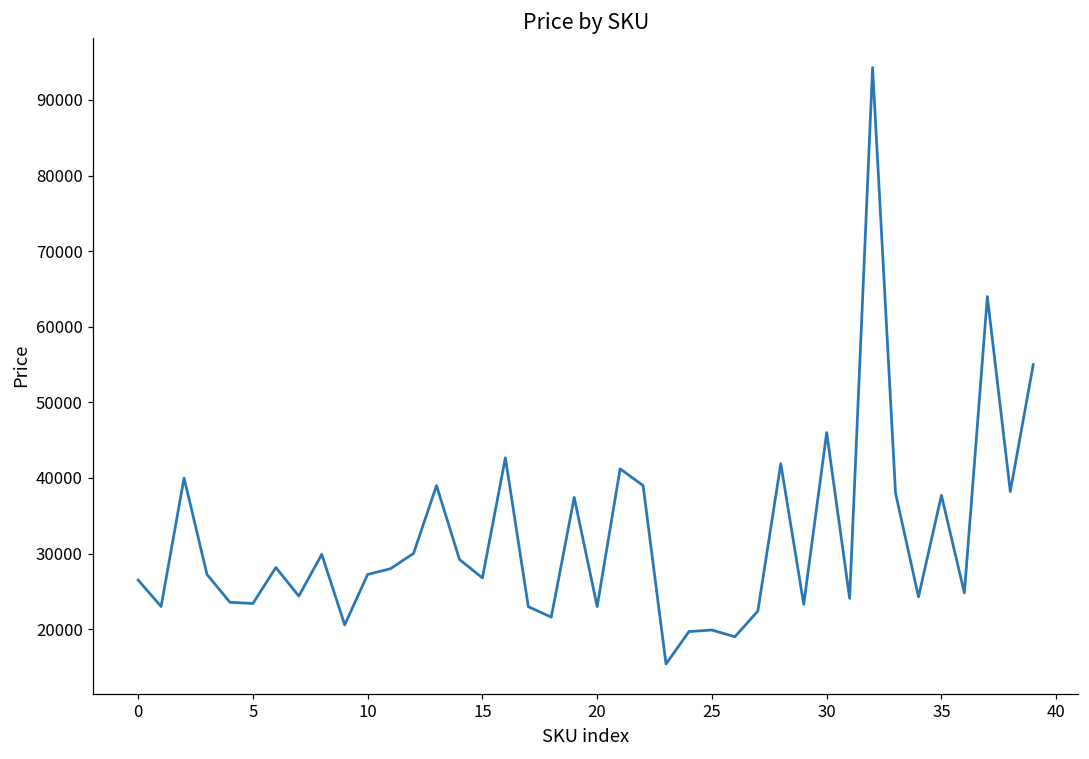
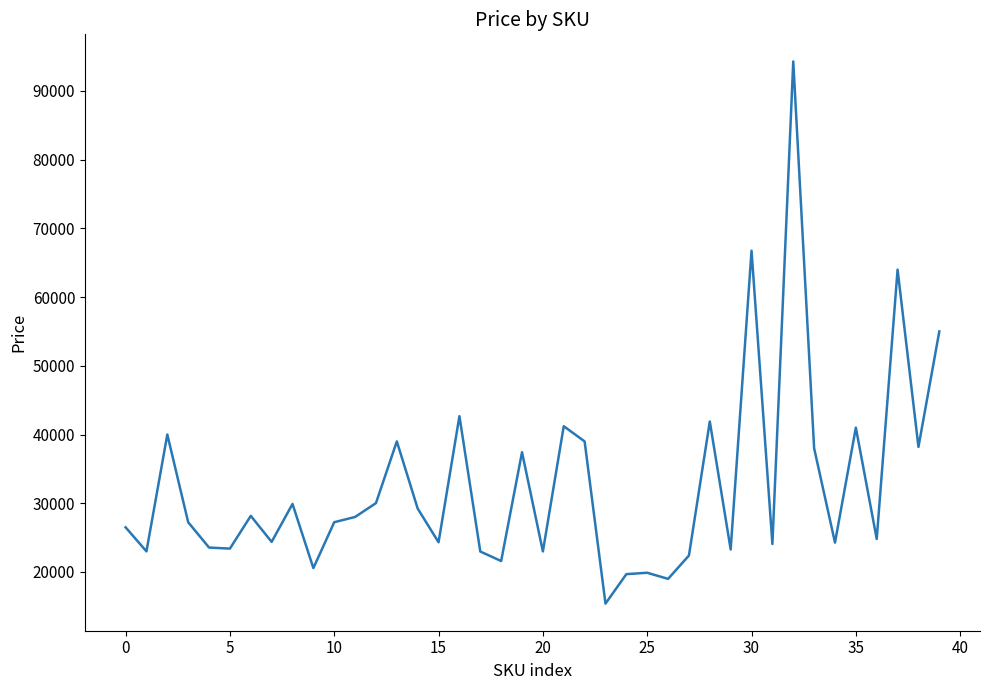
15: 27000 -> 24000
30: 46000 -> 67000
35: 38000 -> 41000
